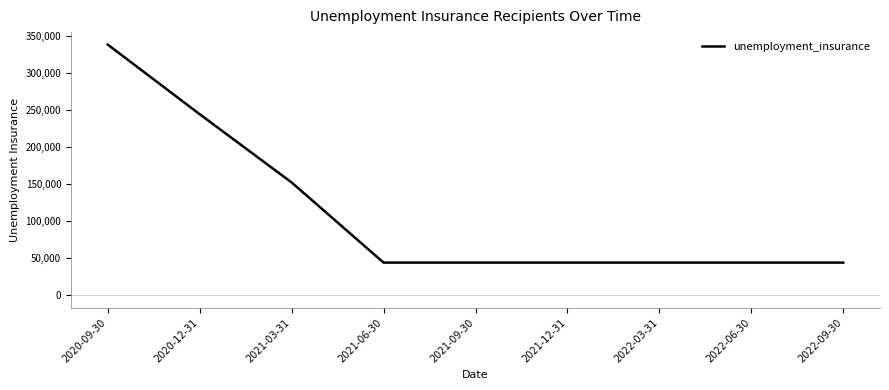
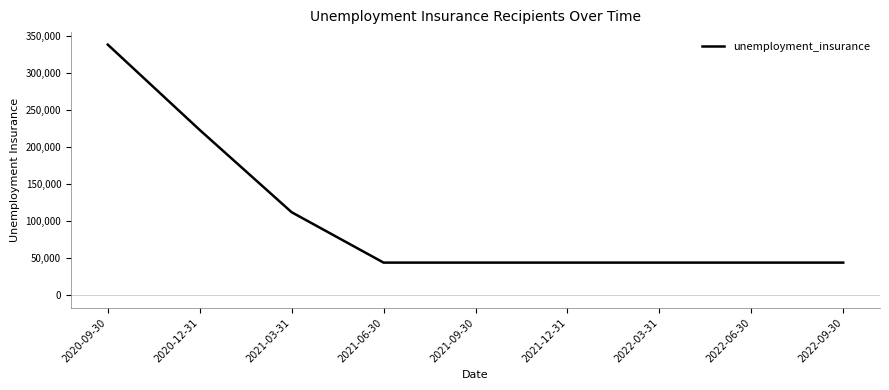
2020-12-31: 240,000 -> 220,000
2021-03-31: 150,000 -> 110,000
